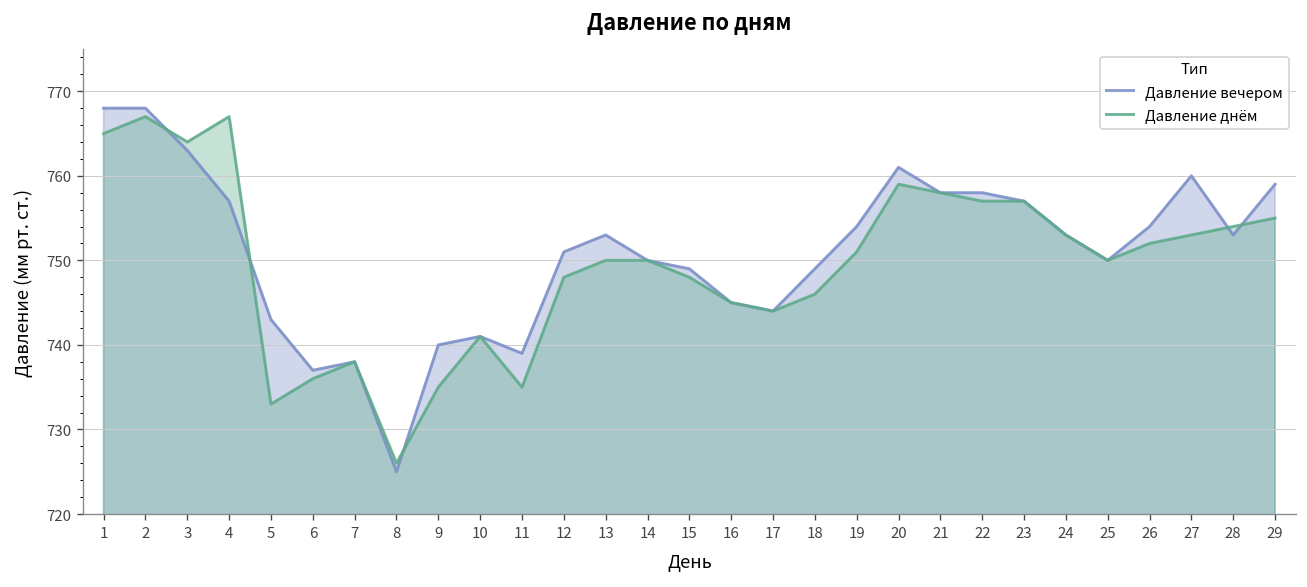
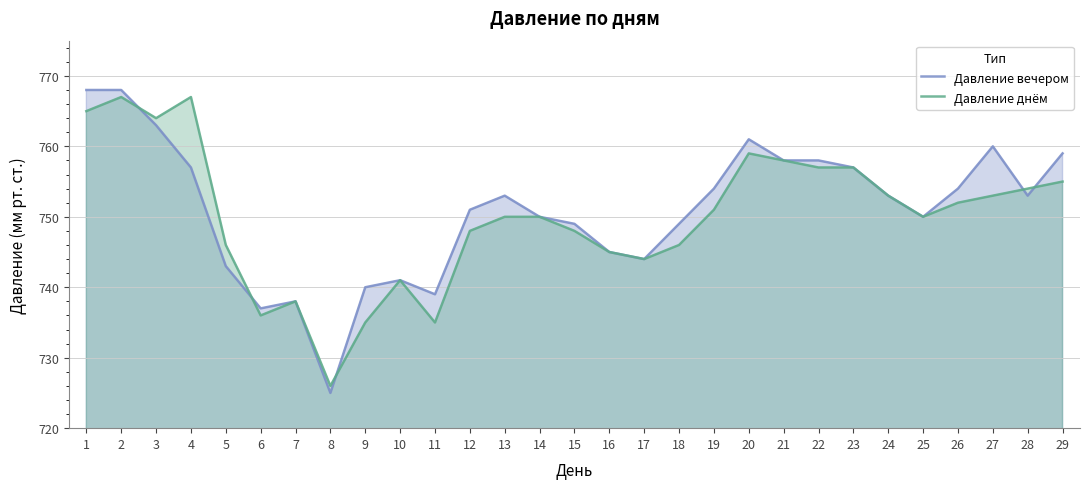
Давление днём, 5: 733 -> 746
